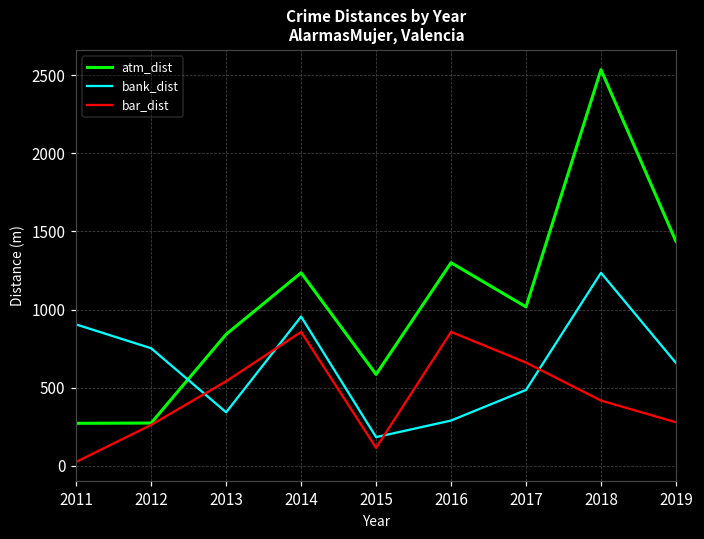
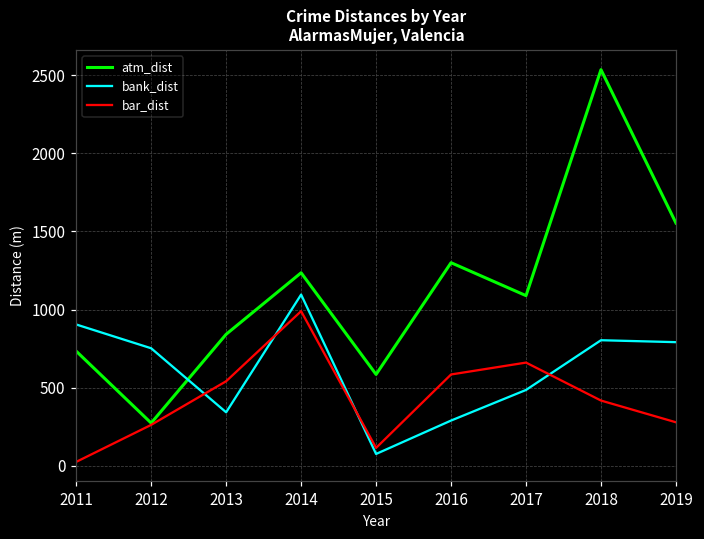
atm_dist, 2011: 270 -> 730
bank_dist, 2014: 960 -> 1100
bar_dist, 2014: 860 -> 990
bank_dist, 2015: 180 -> 80
bar_dist, 2016: 860 -> 580
atm_dist, 2017: 1020 -> 1090
bank_dist, 2018: 1240 -> 800
atm_dist, 2019: 1440 -> 1550
bank_dist, 2019: 660 -> 790
